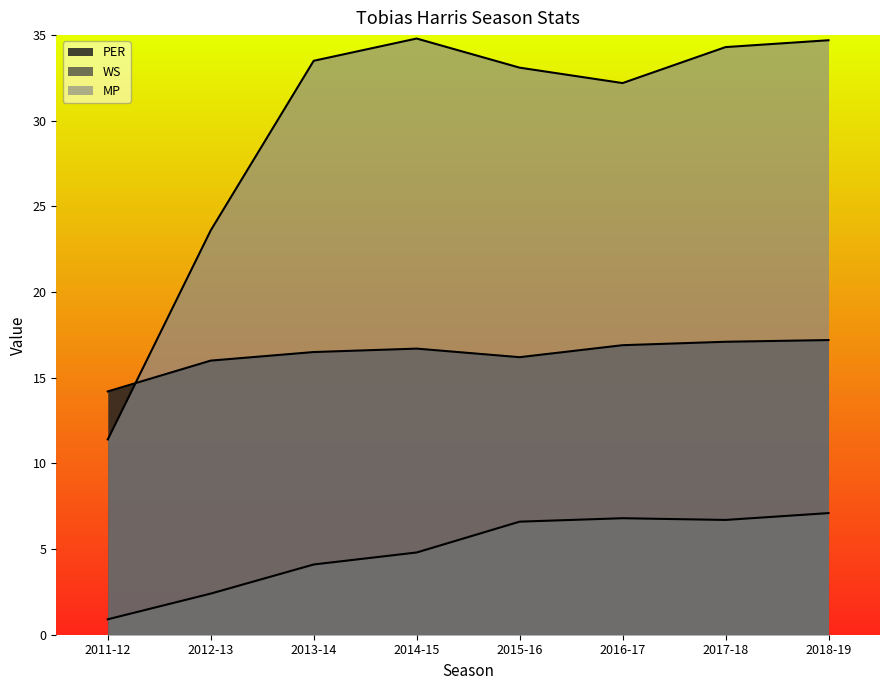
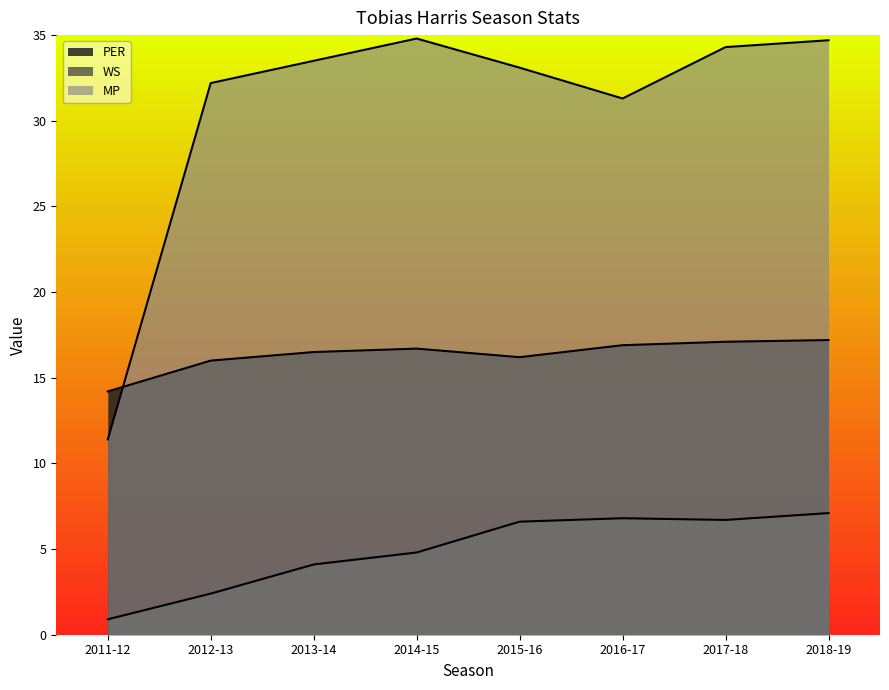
MP, 2012-13: 23.6 -> 32.2
MP, 2016-17: 32.2 -> 31.3
